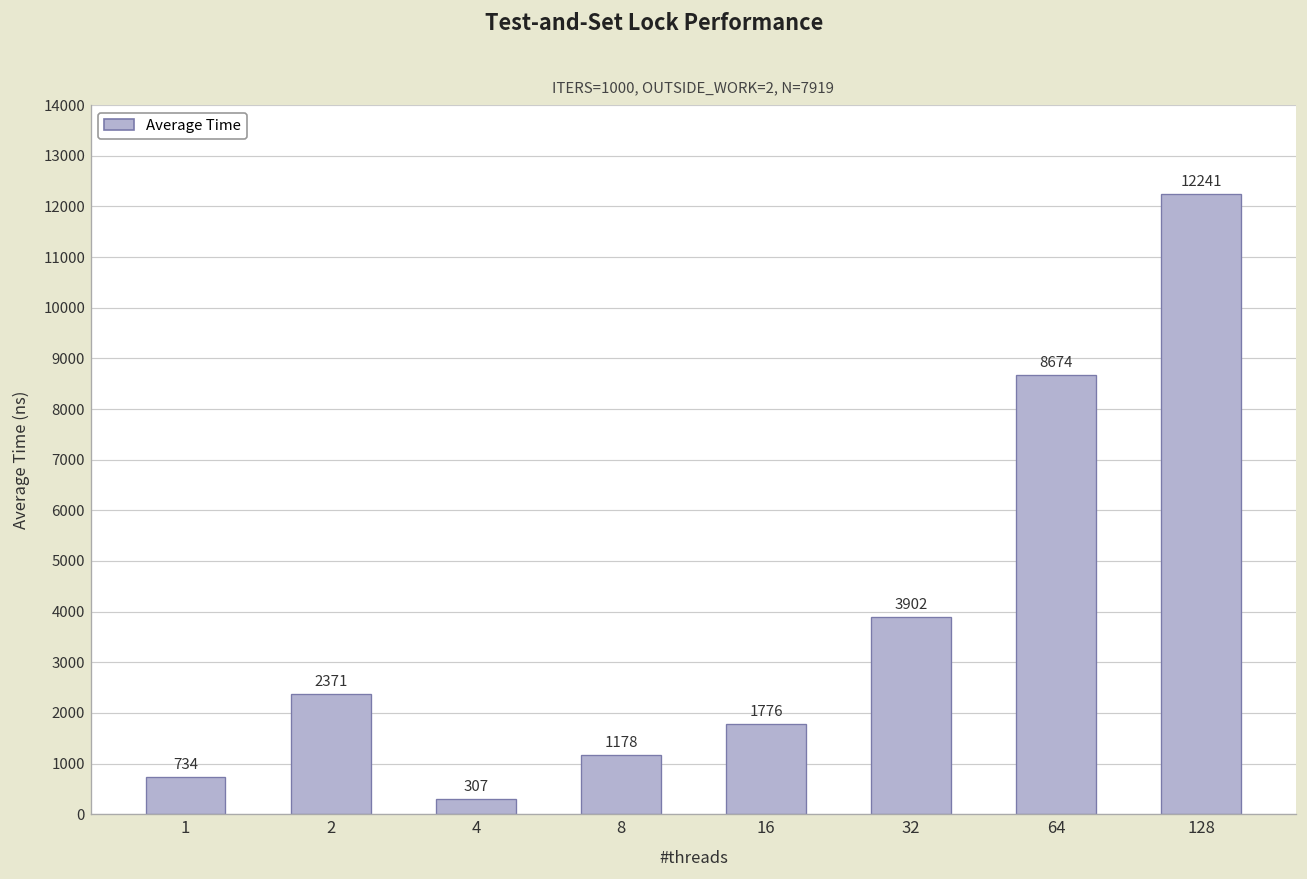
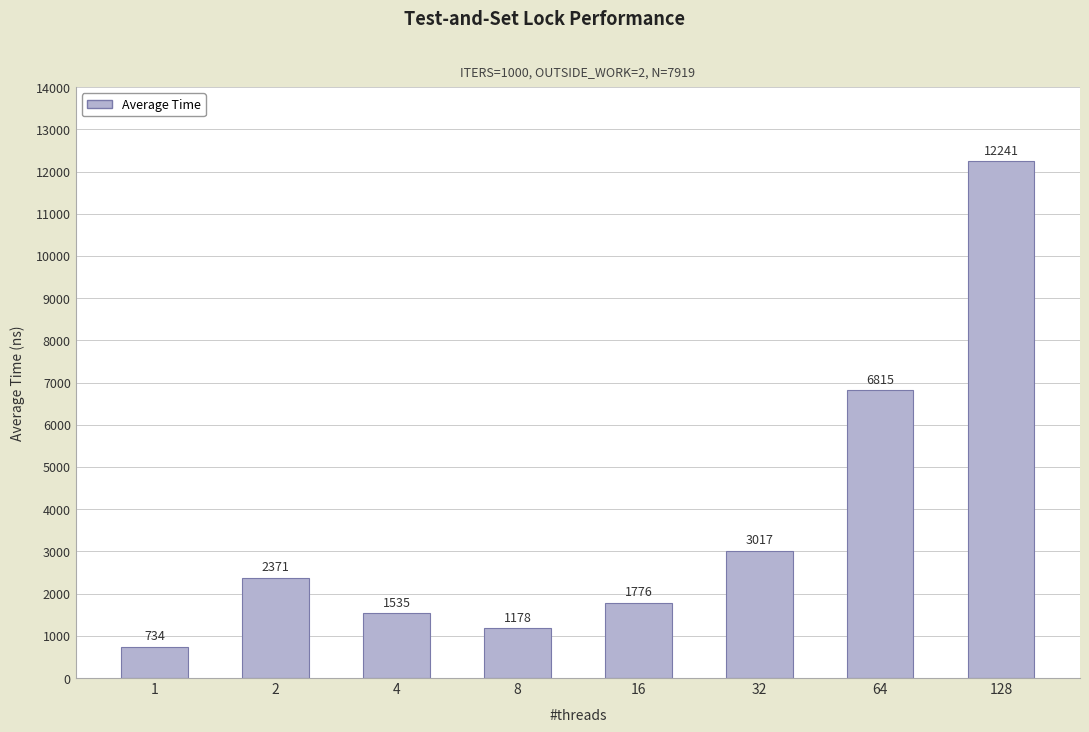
4: 307 -> 1535
32: 3902 -> 3017
64: 8674 -> 6815
